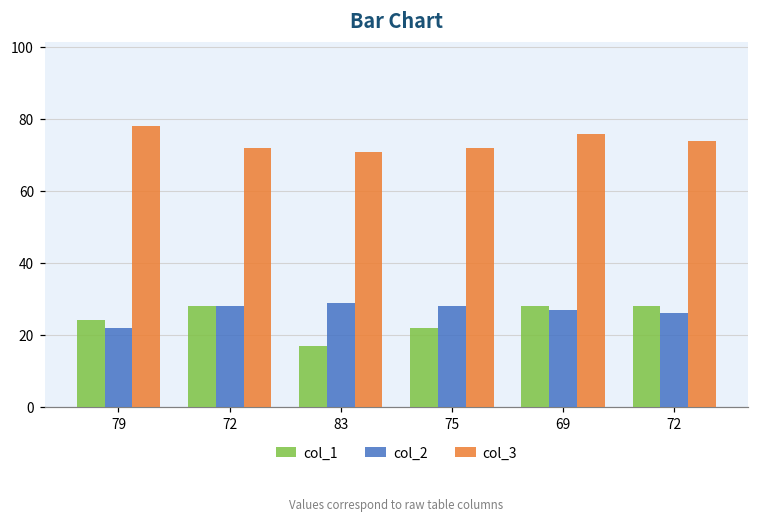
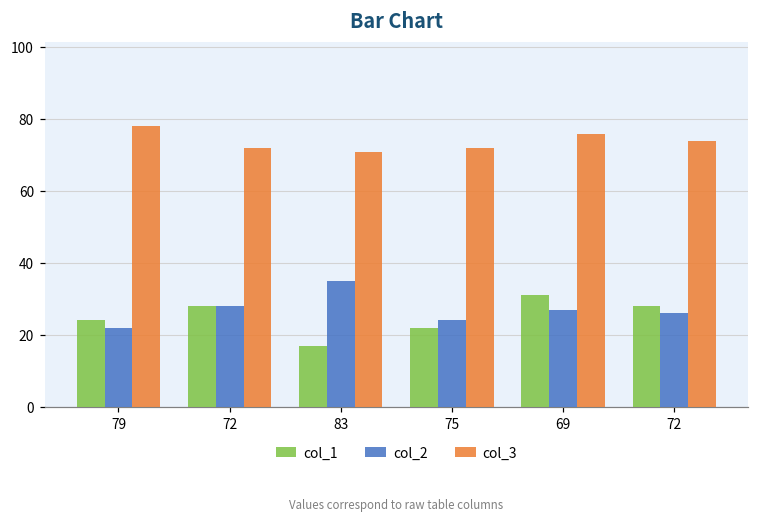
col_2, 83: 29 -> 35
col_2, 75: 28 -> 24
col_1, 69: 28 -> 31
